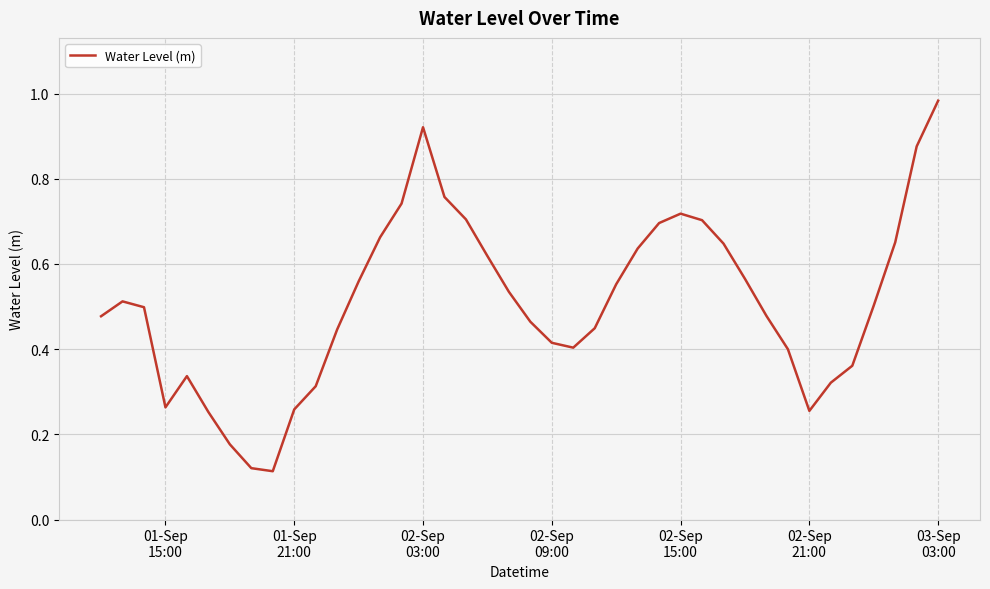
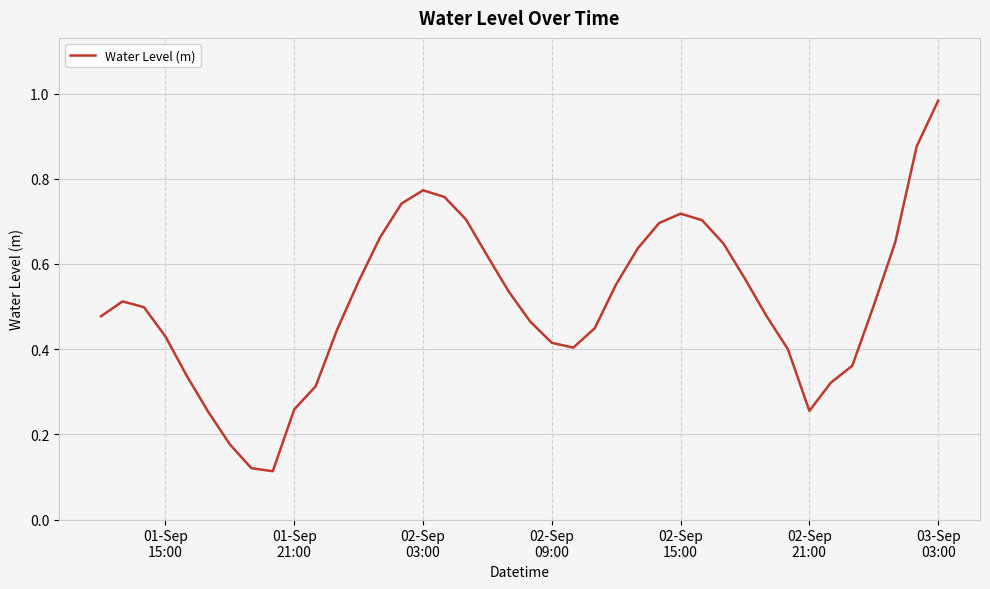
01-Sep 15:00: 0.26 -> 0.43
02-Sep 03:00: 0.92 -> 0.77
